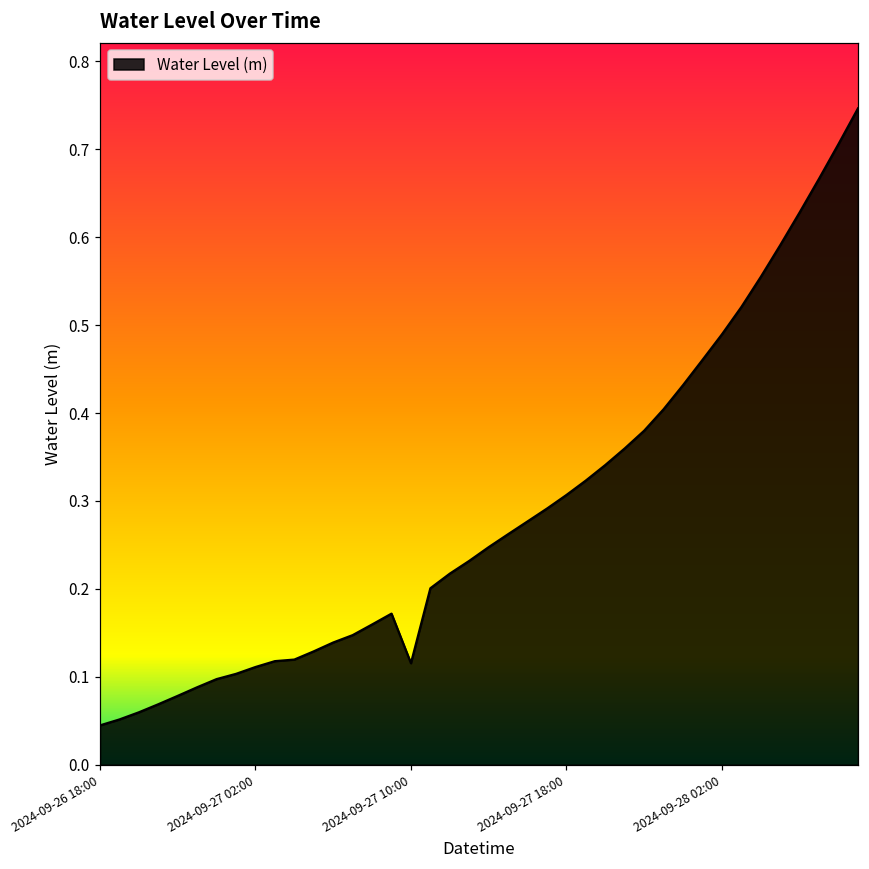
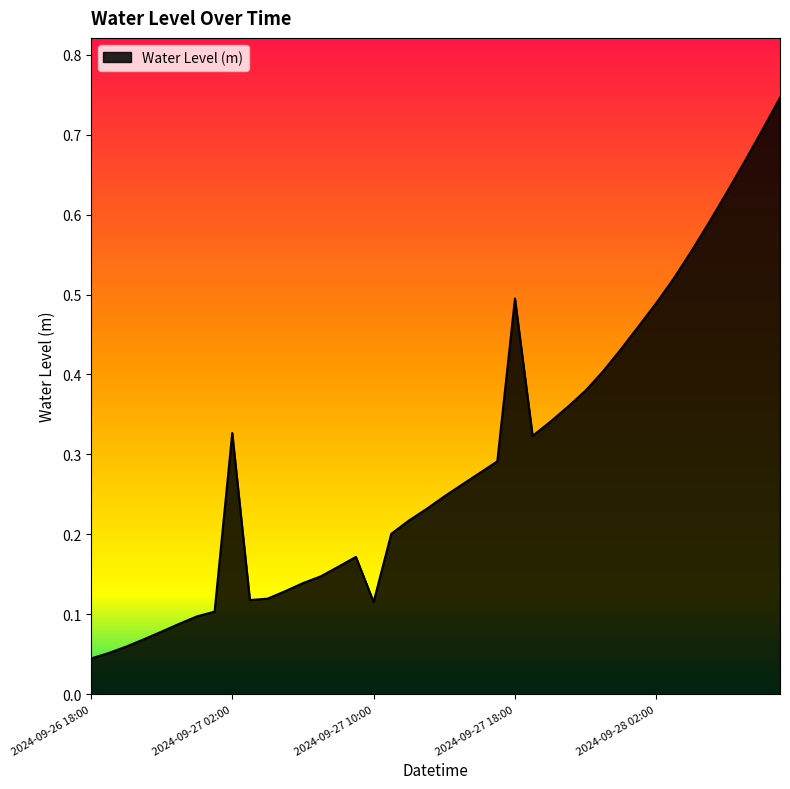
2024-09-27 02:00: 0.11 -> 0.33
2024-09-27 18:00: 0.31 -> 0.50
